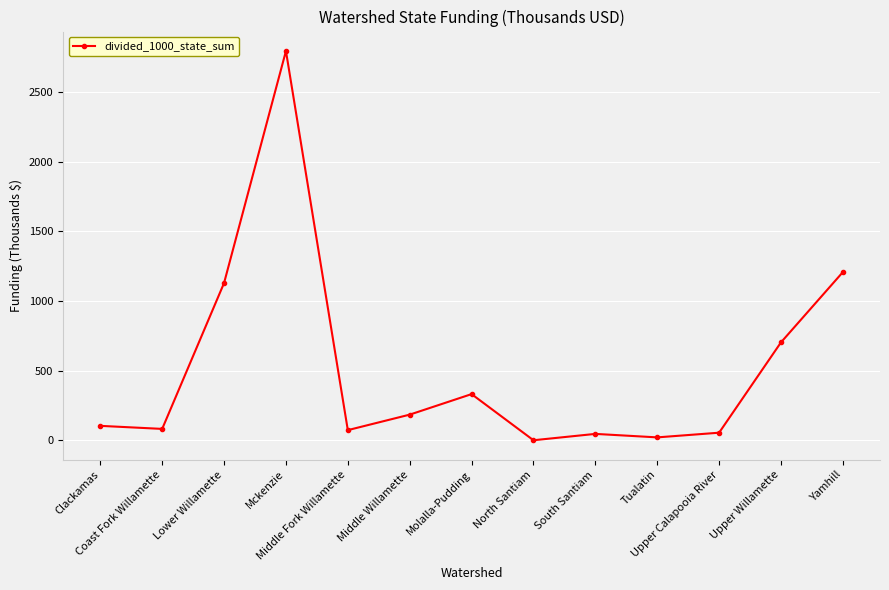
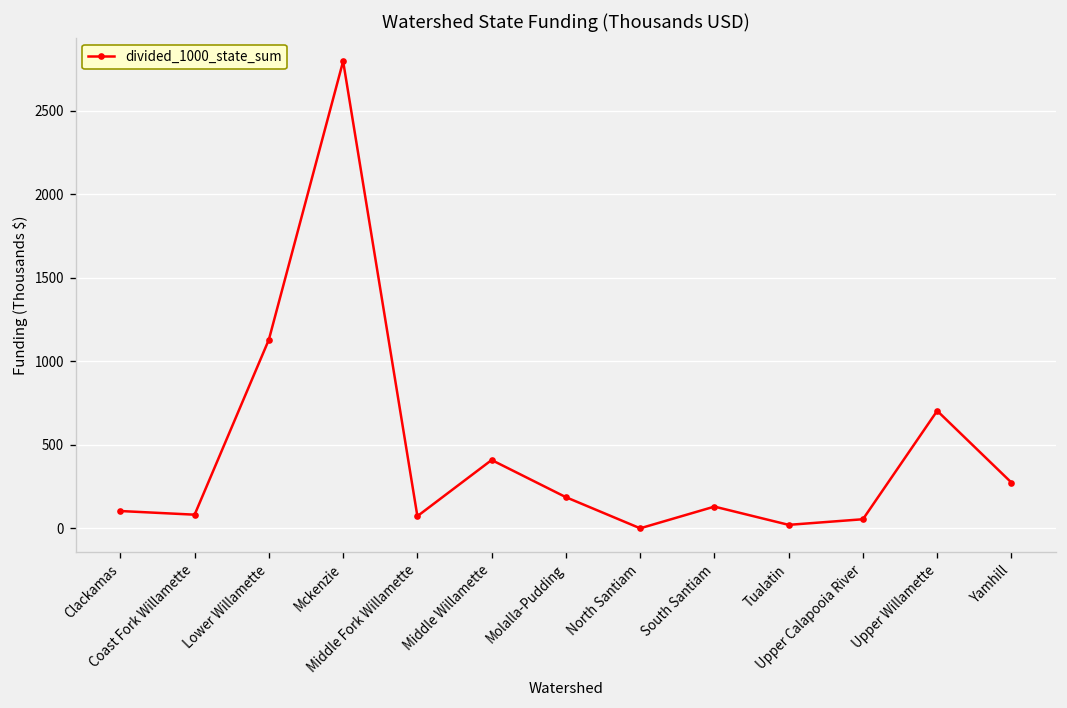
Middle Willamette: 180 -> 410
Molalla-Pudding: 330 -> 190
South Santiam: 50 -> 130
Yamhill: 1210 -> 270
